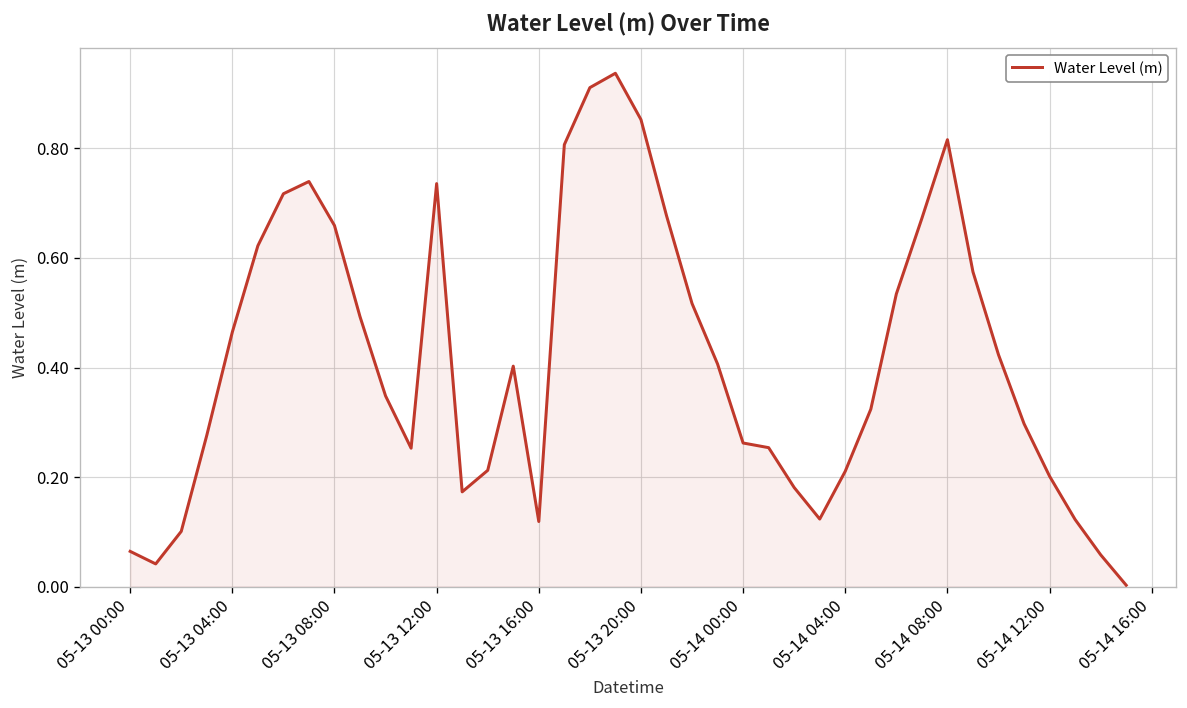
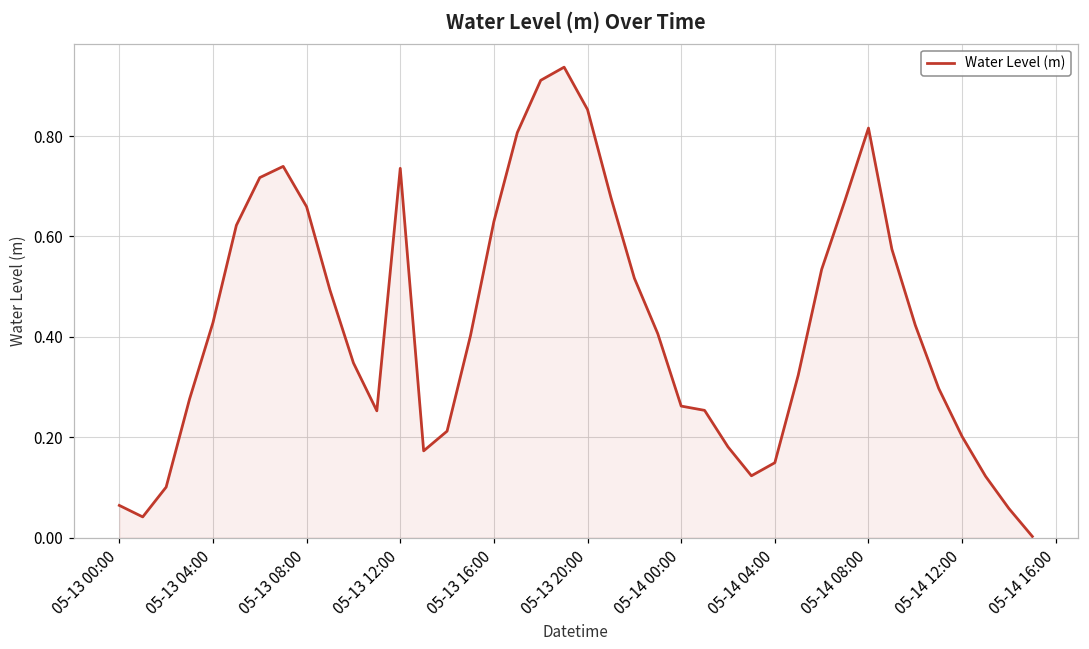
05-13 04:00: 0.46 -> 0.43
05-13 16:00: 0.12 -> 0.63
05-14 04:00: 0.21 -> 0.15
